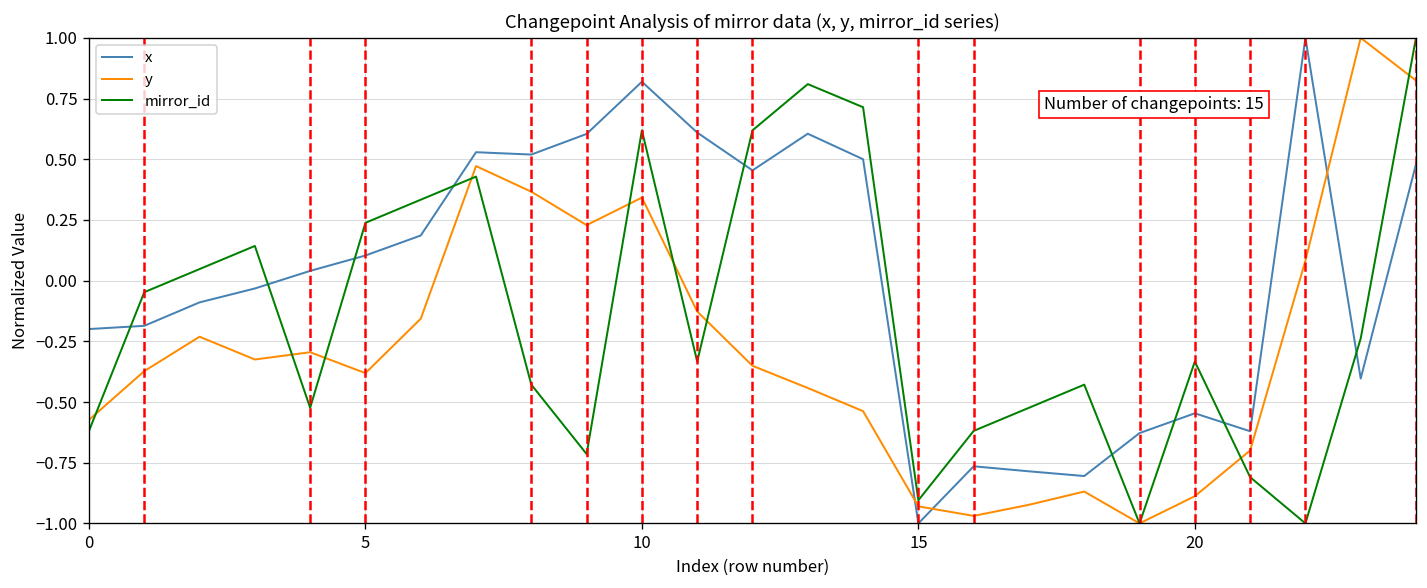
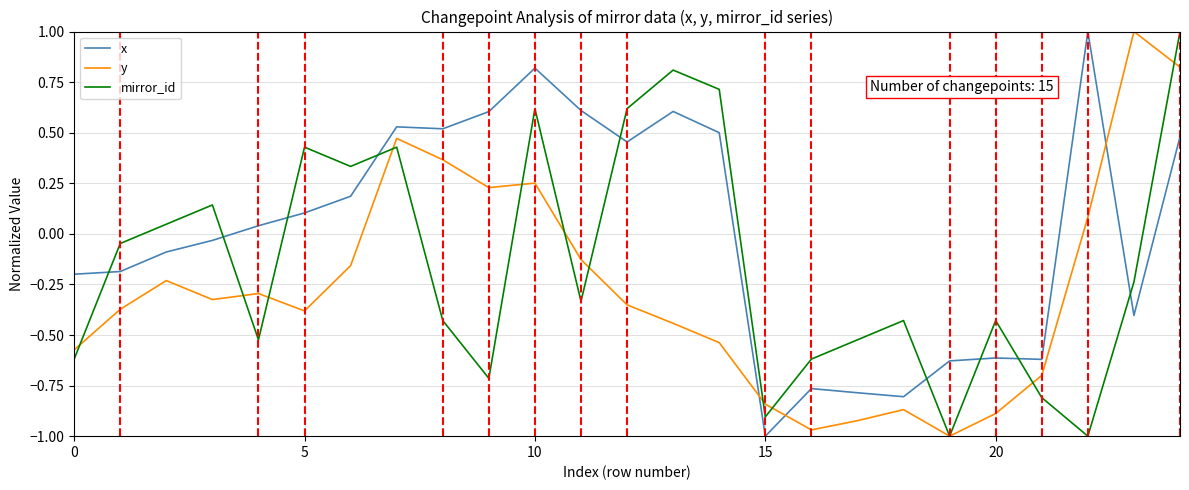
mirror_id, 5: 0.24 -> 0.43
y, 10: 0.34 -> 0.25
y, 15: -0.93 -> -0.84
x, 20: -0.55 -> -0.61
mirror_id, 20: -0.33 -> -0.43
